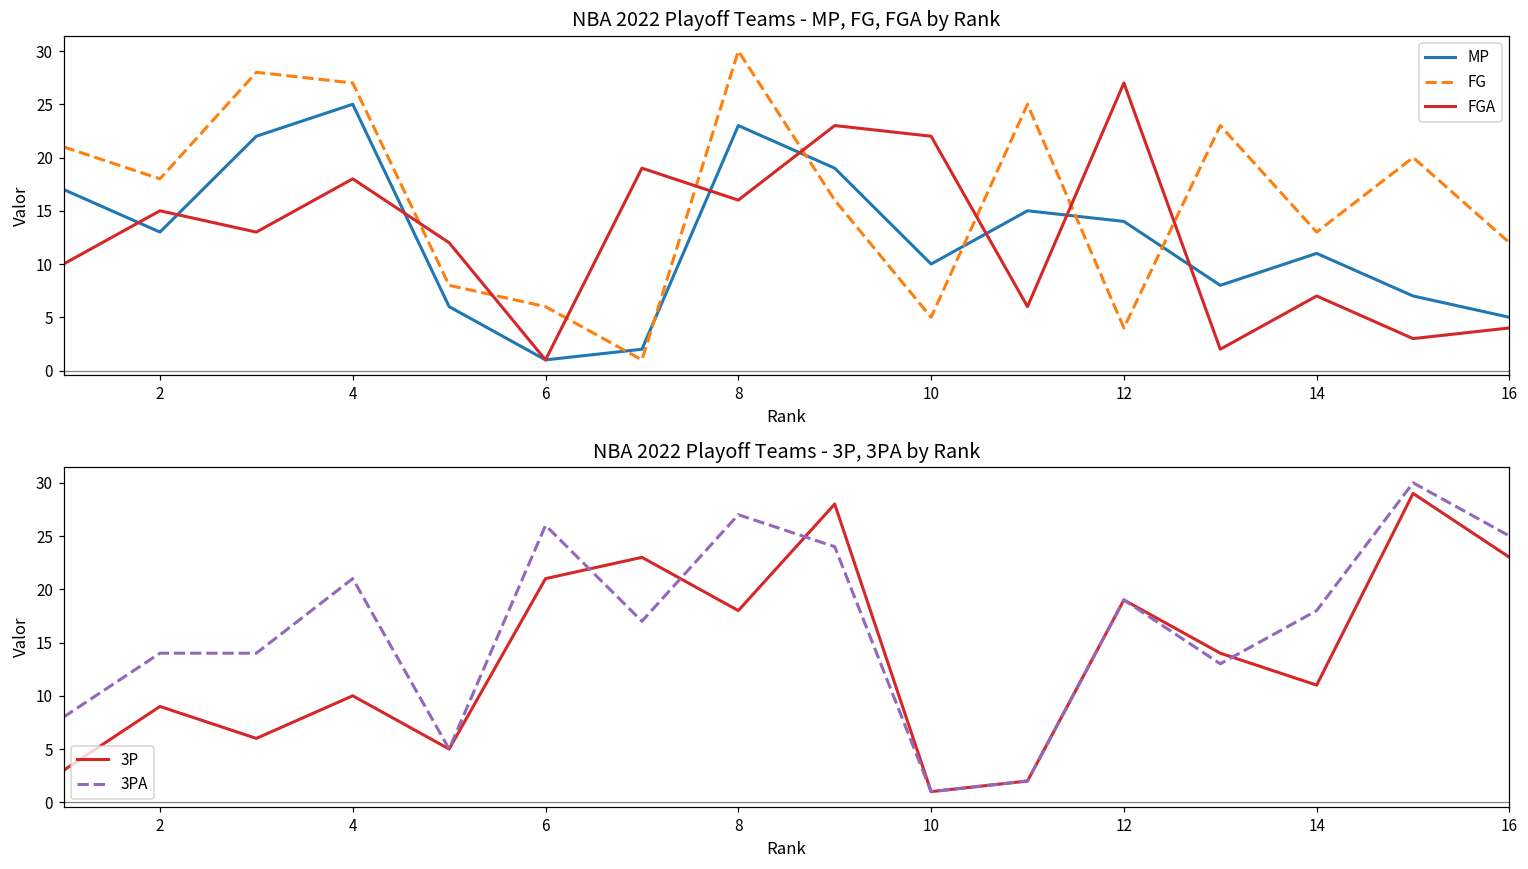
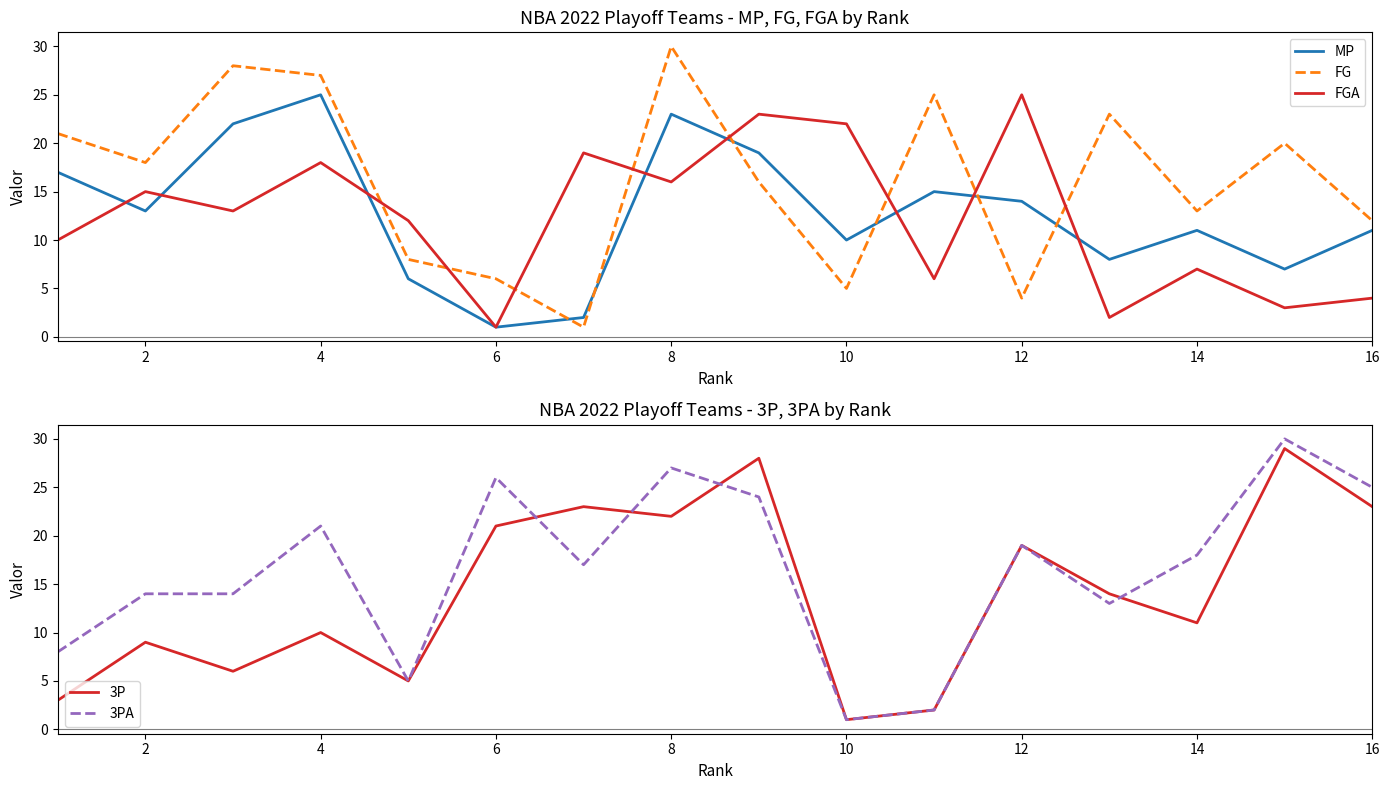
NBA 2022 Playoff Teams - MP, FG, FGA by Rank, FGA, 12: 27 -> 25
NBA 2022 Playoff Teams - MP, FG, FGA by Rank, MP, 16: 5 -> 11
NBA 2022 Playoff Teams - 3P, 3PA by Rank, 3P, 8: 18 -> 22
